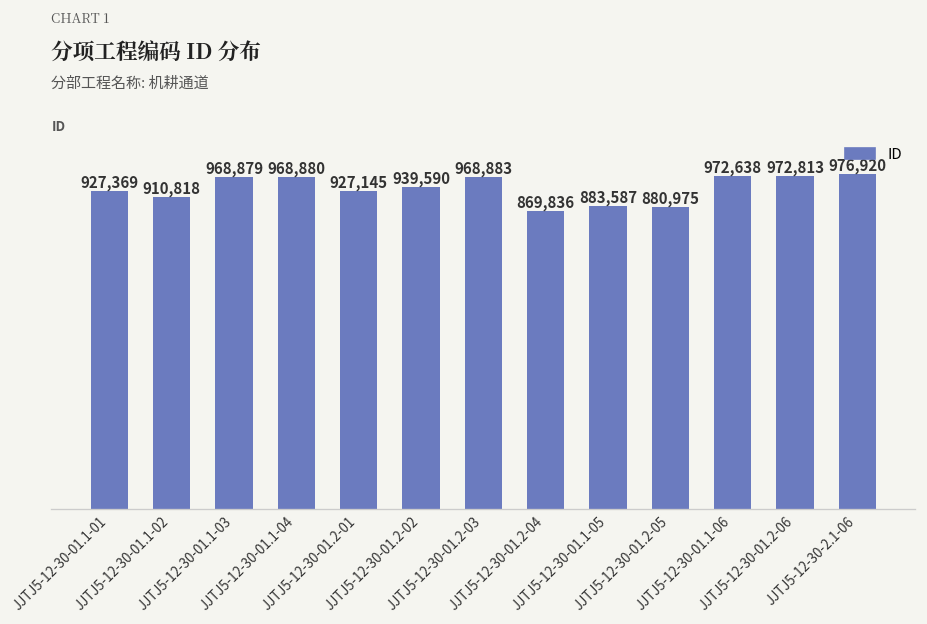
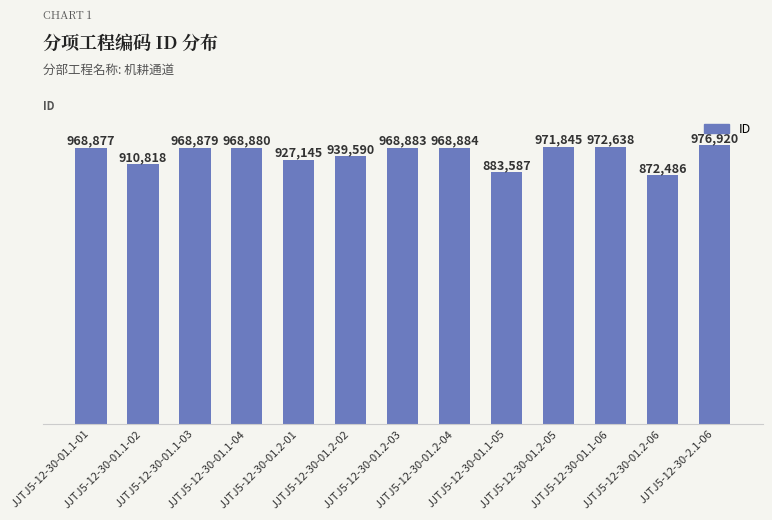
JJTJ5-12-30-01.1-01: 927,369 -> 968,877
JJTJ5-12-30-01.2-04: 869,836 -> 968,884
JJTJ5-12-30-01.2-05: 880,975 -> 971,845
JJTJ5-12-30-01.2-06: 972,813 -> 872,486
